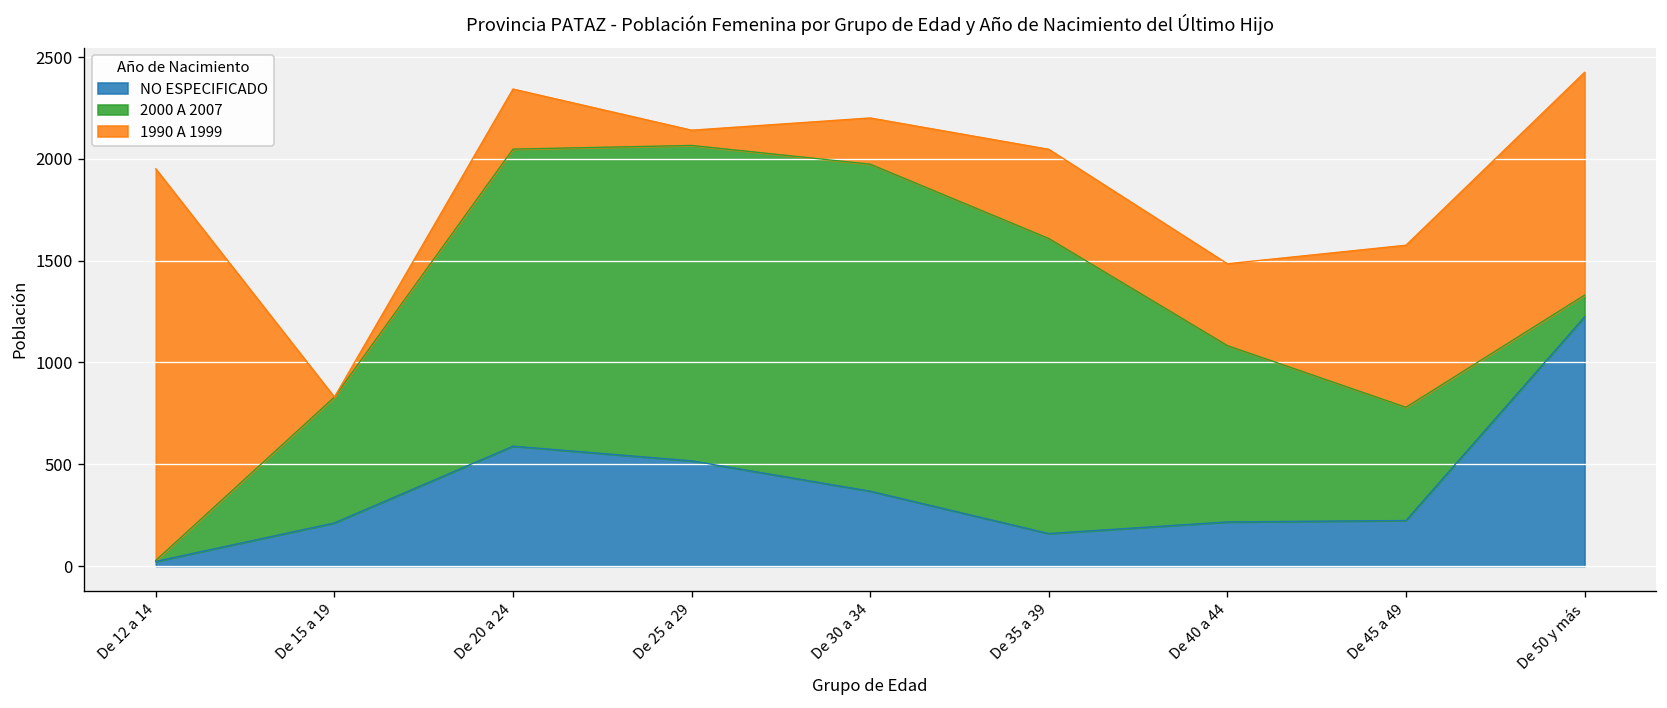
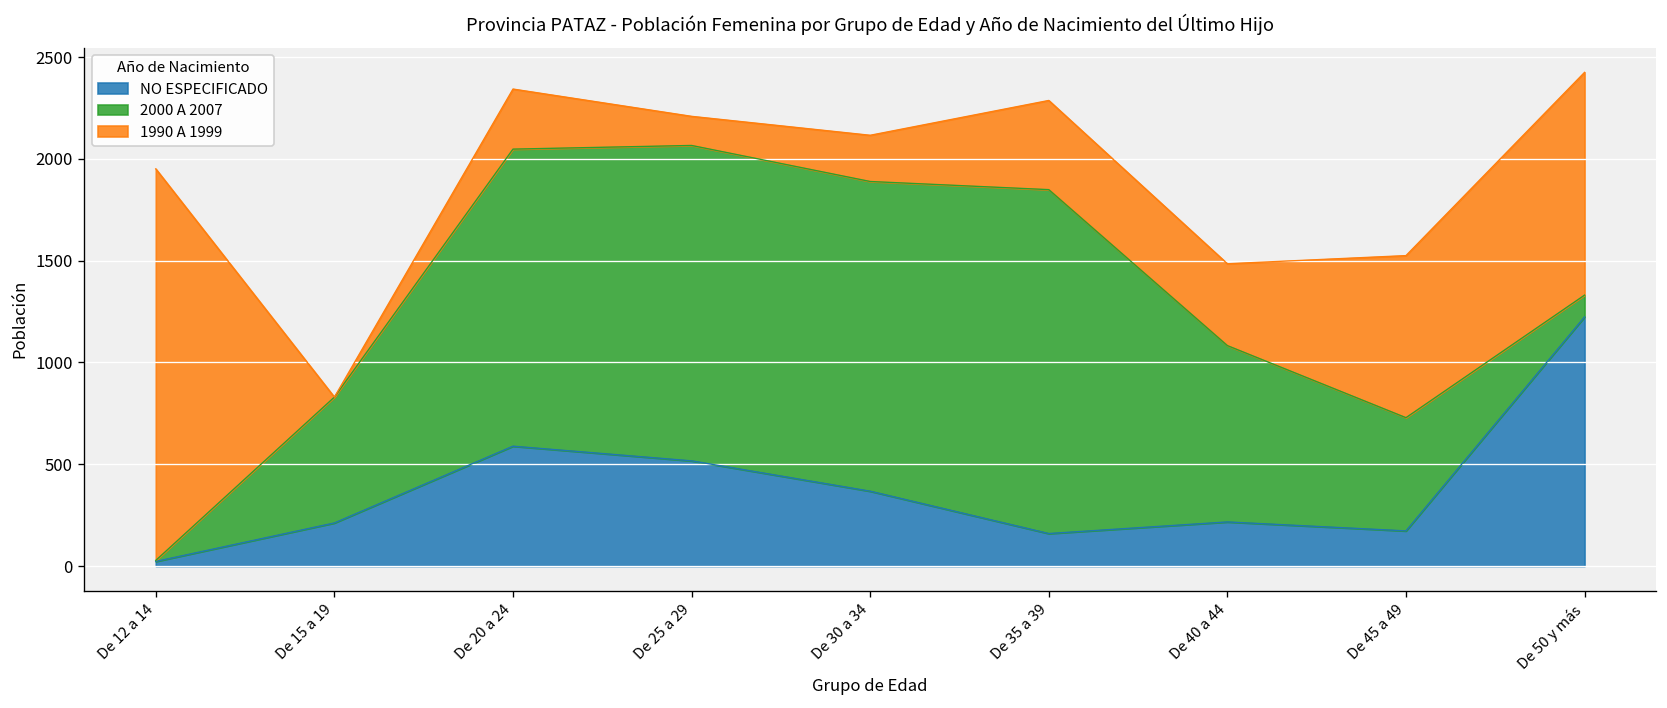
1990 A 1999, De 25 a 29: 80 -> 140
2000 A 2007, De 30 a 34: 1610 -> 1520
2000 A 2007, De 35 a 39: 1450 -> 1690
NO ESPECIFICADO, De 45 a 49: 220 -> 170
